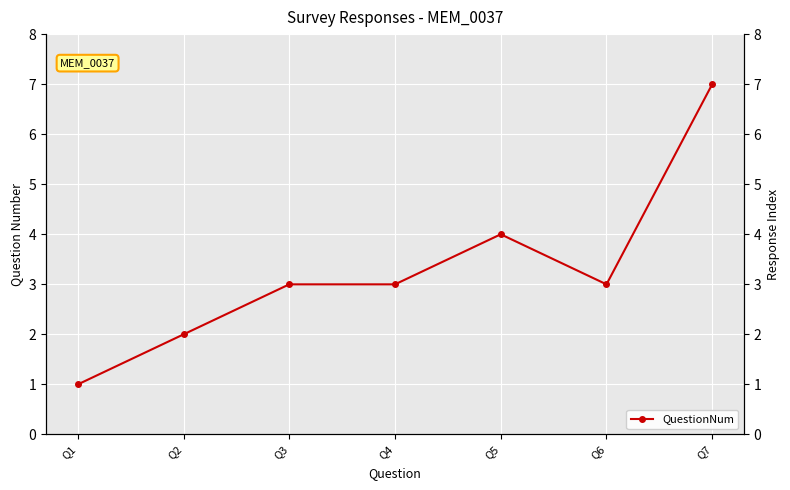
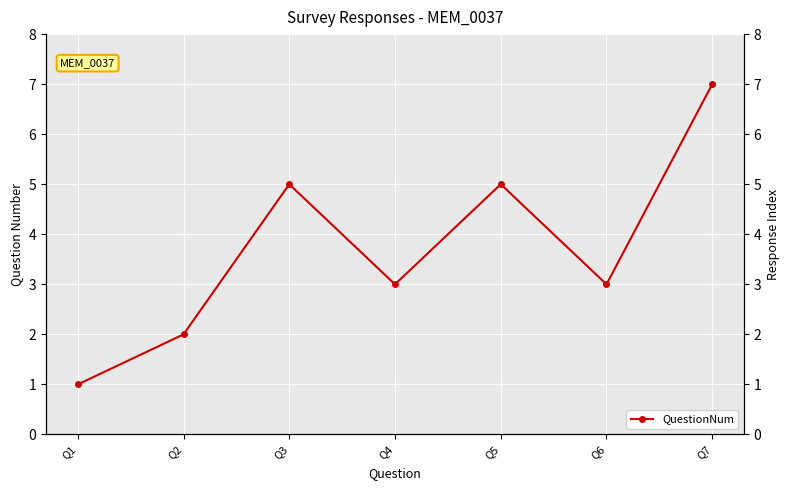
Q3: 3 -> 5
Q5: 4 -> 5
